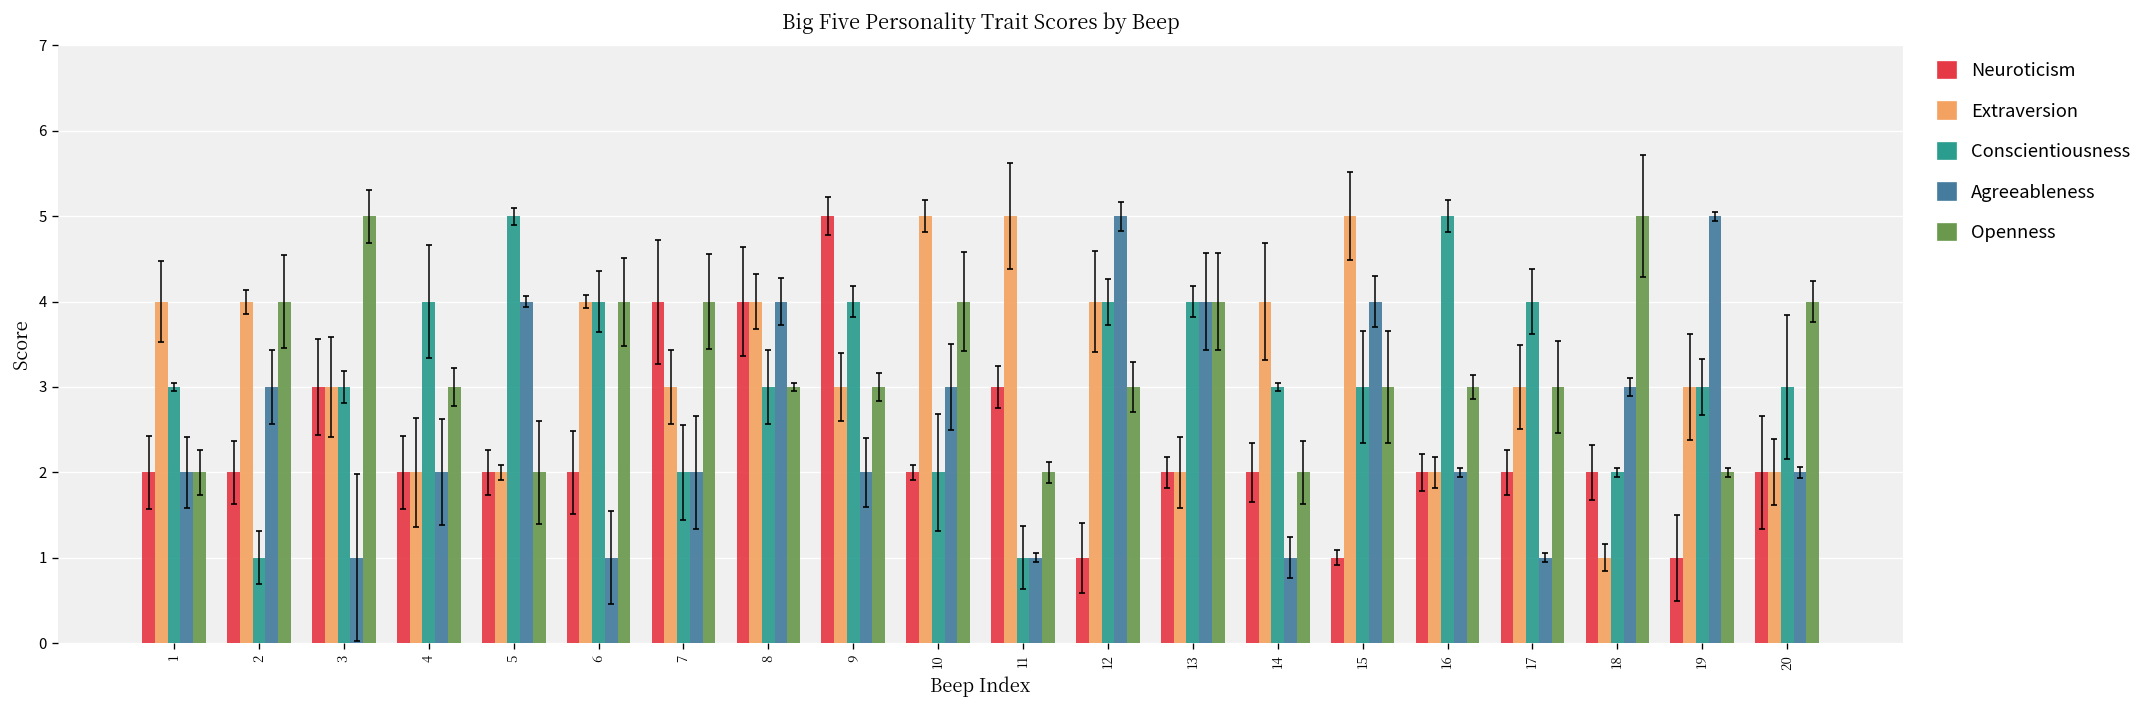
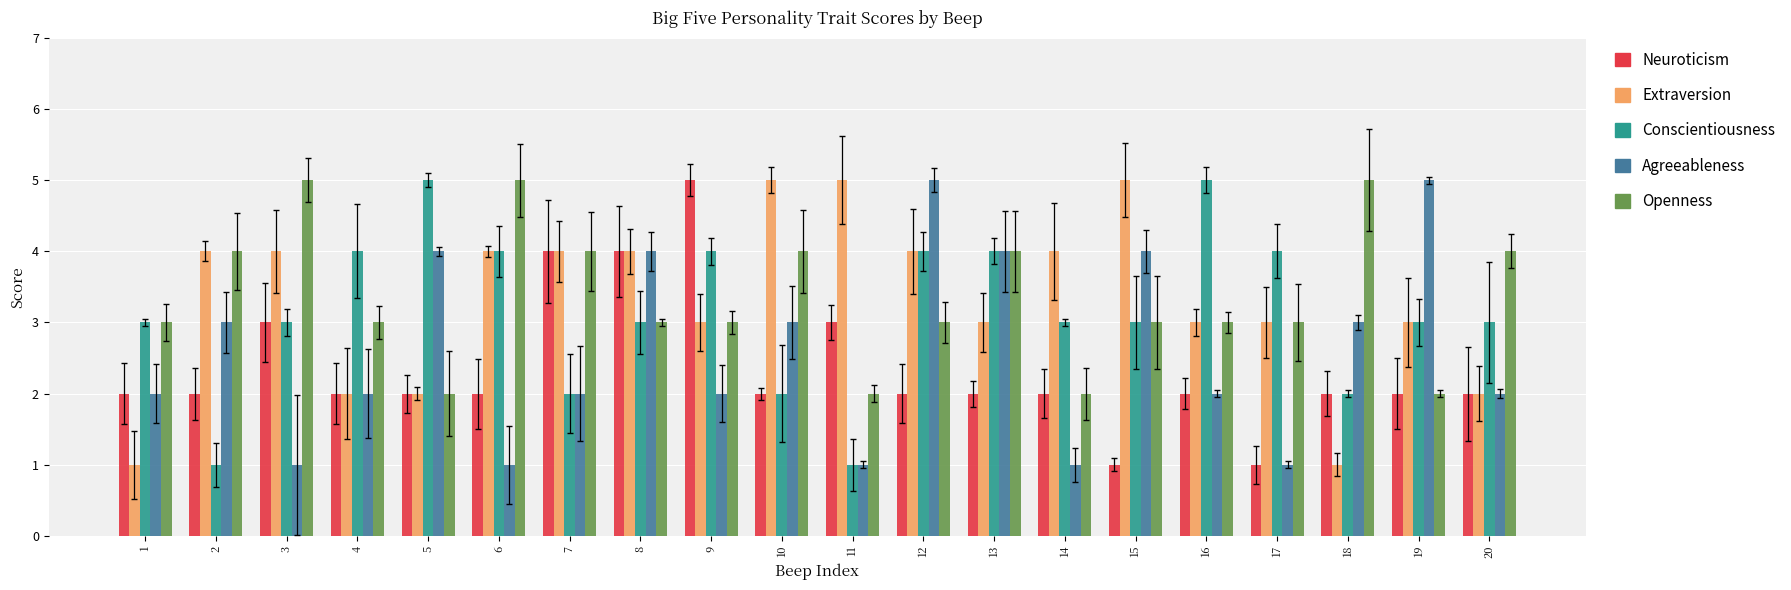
Extraversion, 1: 4 -> 1
Openness, 1: 2 -> 3
Extraversion, 3: 3 -> 4
Openness, 6: 4 -> 5
Extraversion, 7: 3 -> 4
Neuroticism, 12: 1 -> 2
Extraversion, 13: 2 -> 3
Extraversion, 16: 2 -> 3
Neuroticism, 17: 2 -> 1
Neuroticism, 19: 1 -> 2
